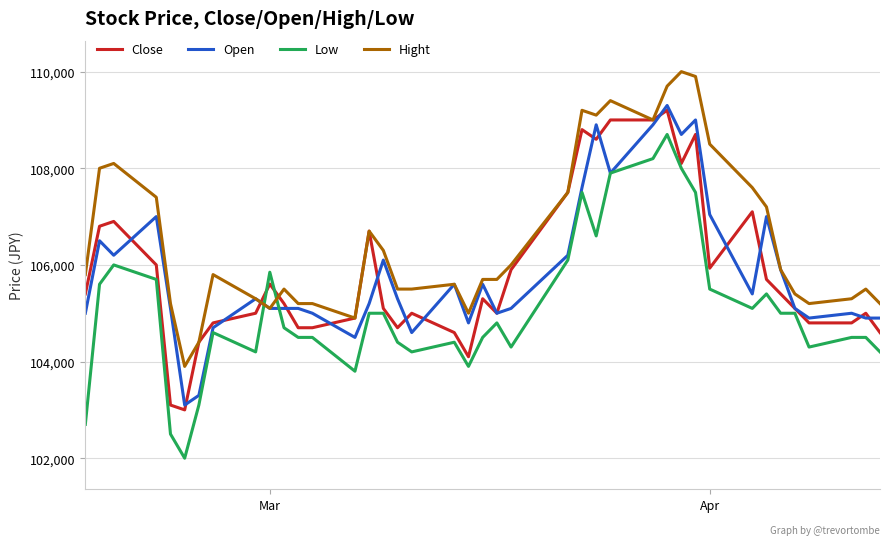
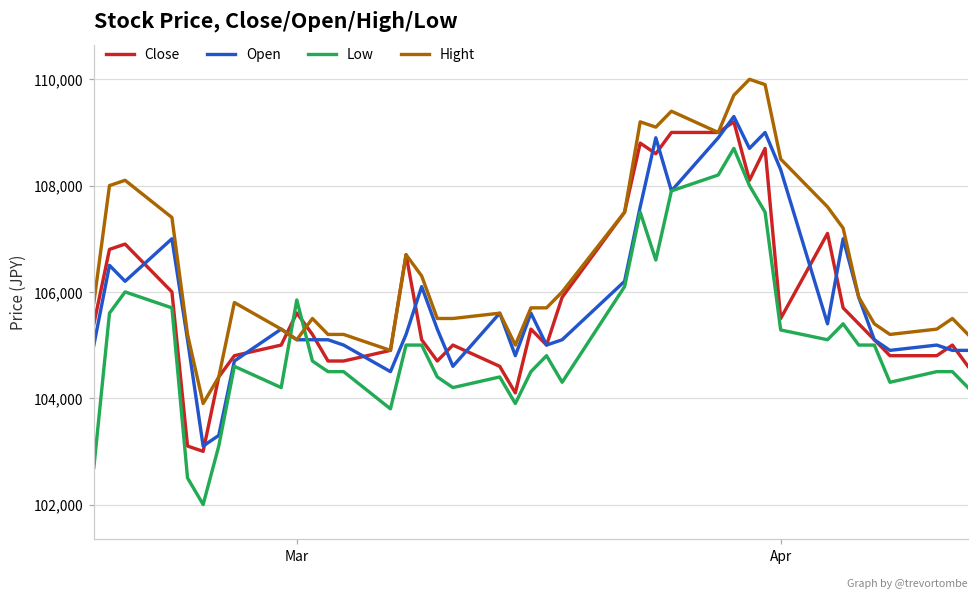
Close, Apr: 105,900 -> 105,500
Open, Apr: 107,000 -> 108,300
Low, Apr: 105,500 -> 105,300
